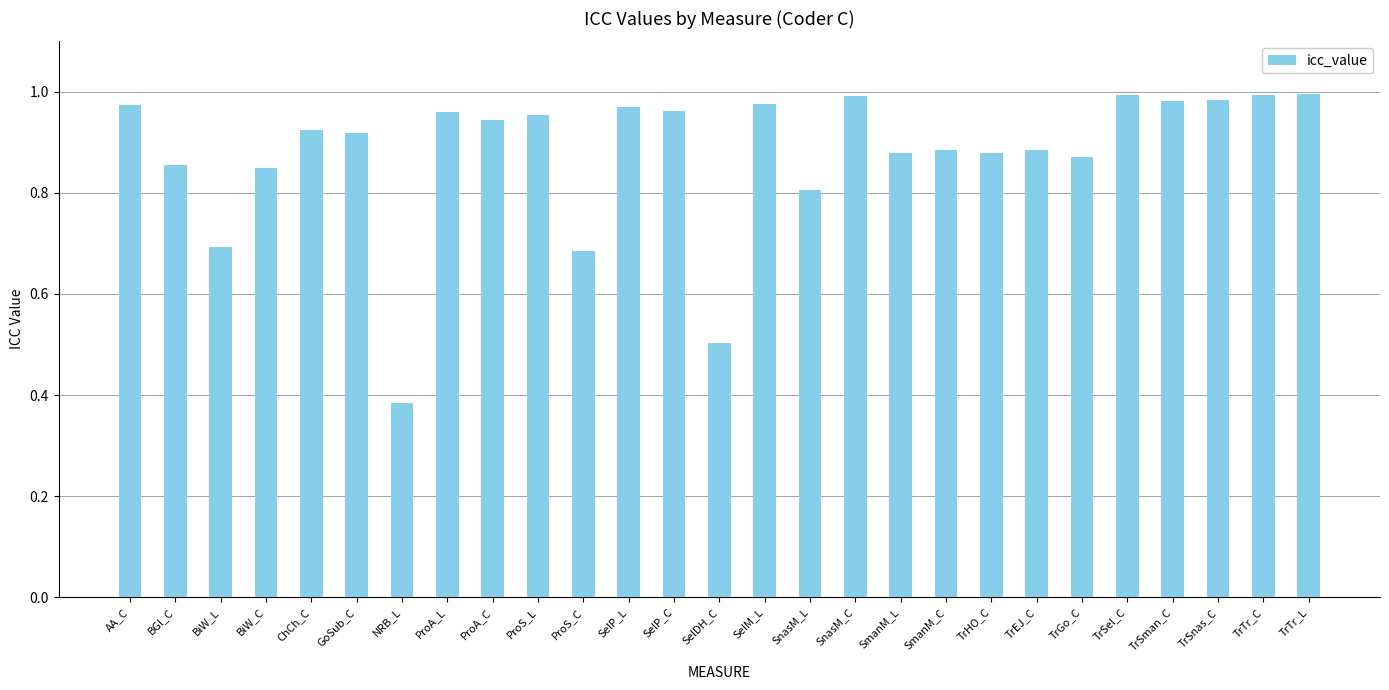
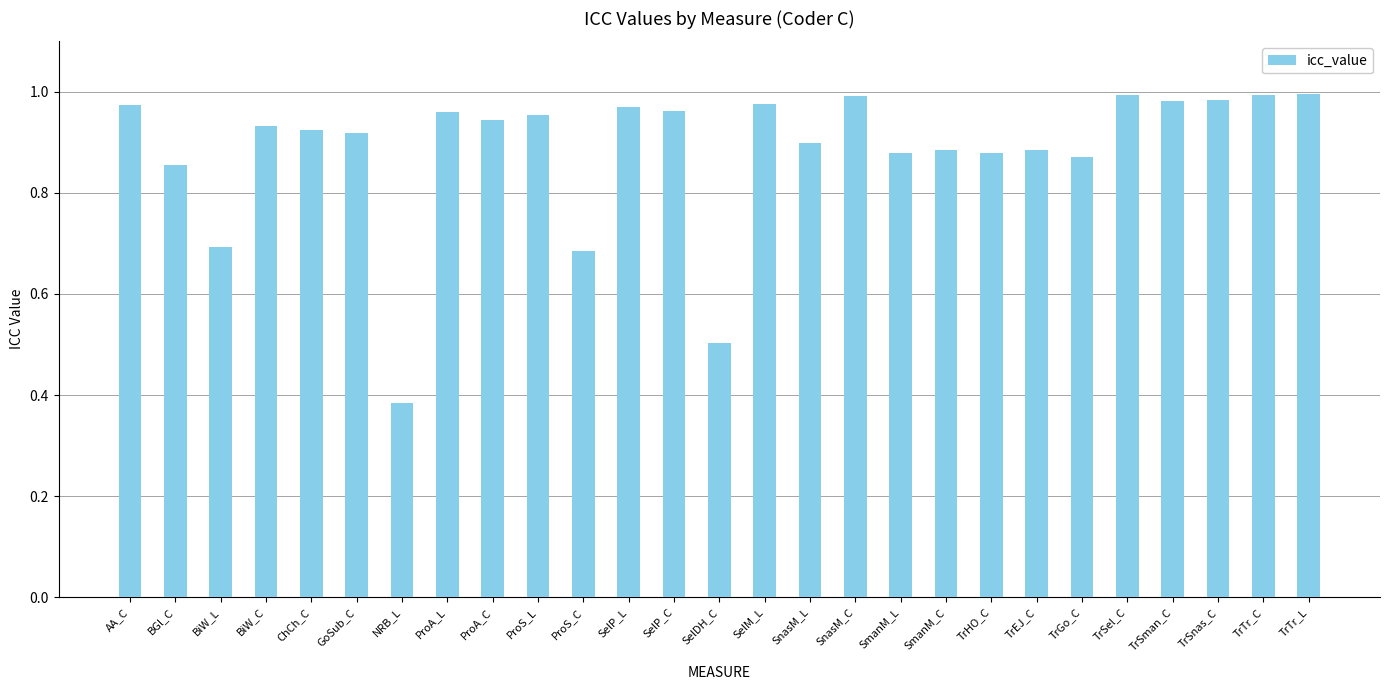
BiW_C: 0.85 -> 0.93
SnasM_L: 0.81 -> 0.90
